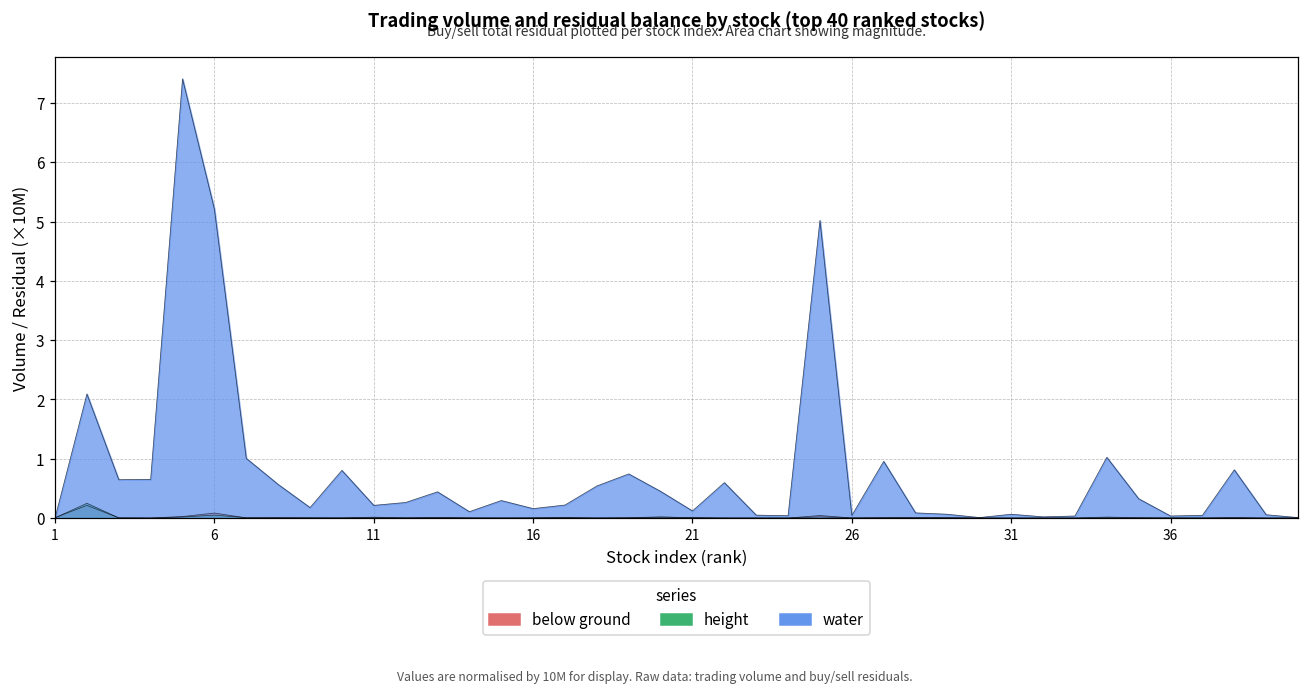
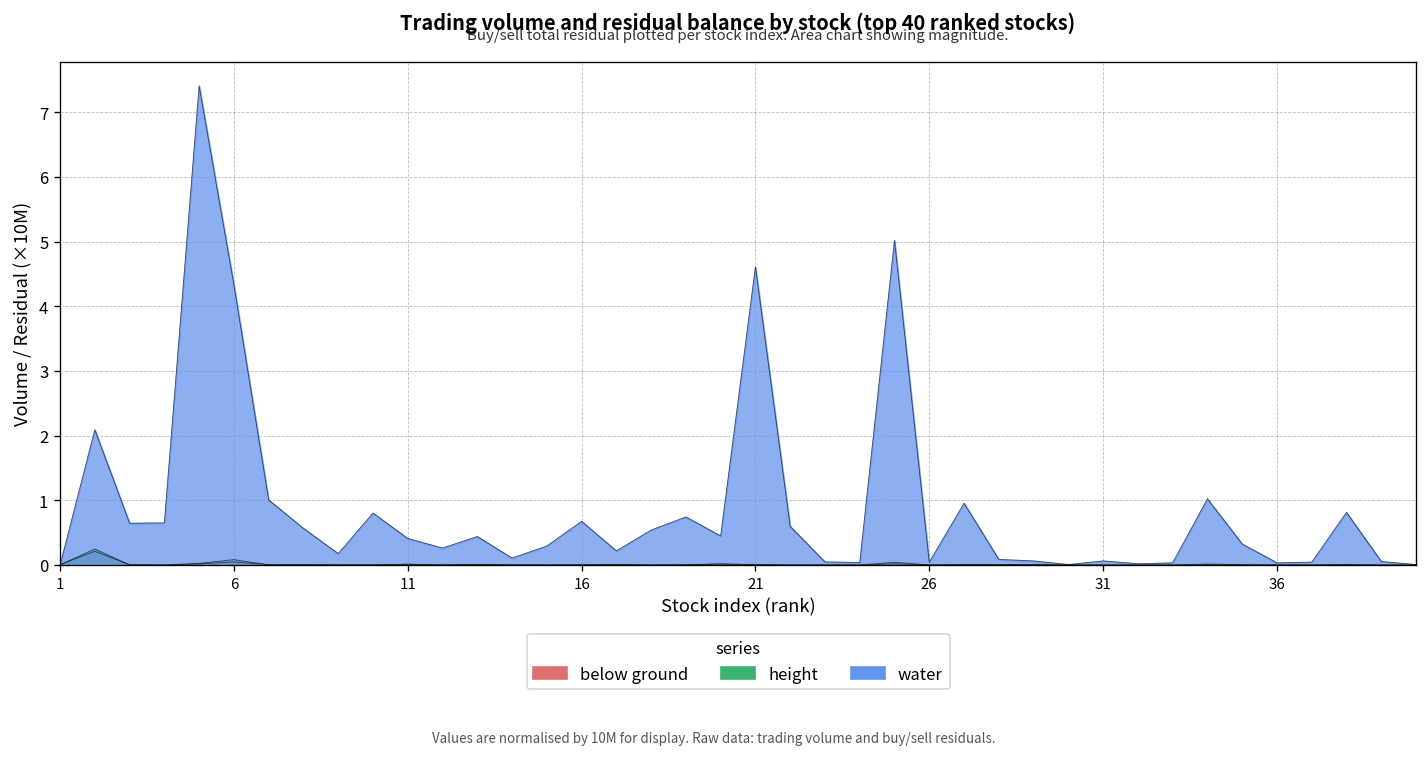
water, 6: 5.2 -> 4.3
water, 11: 0.2 -> 0.4
water, 16: 0.2 -> 0.7
water, 21: 0.1 -> 4.6
